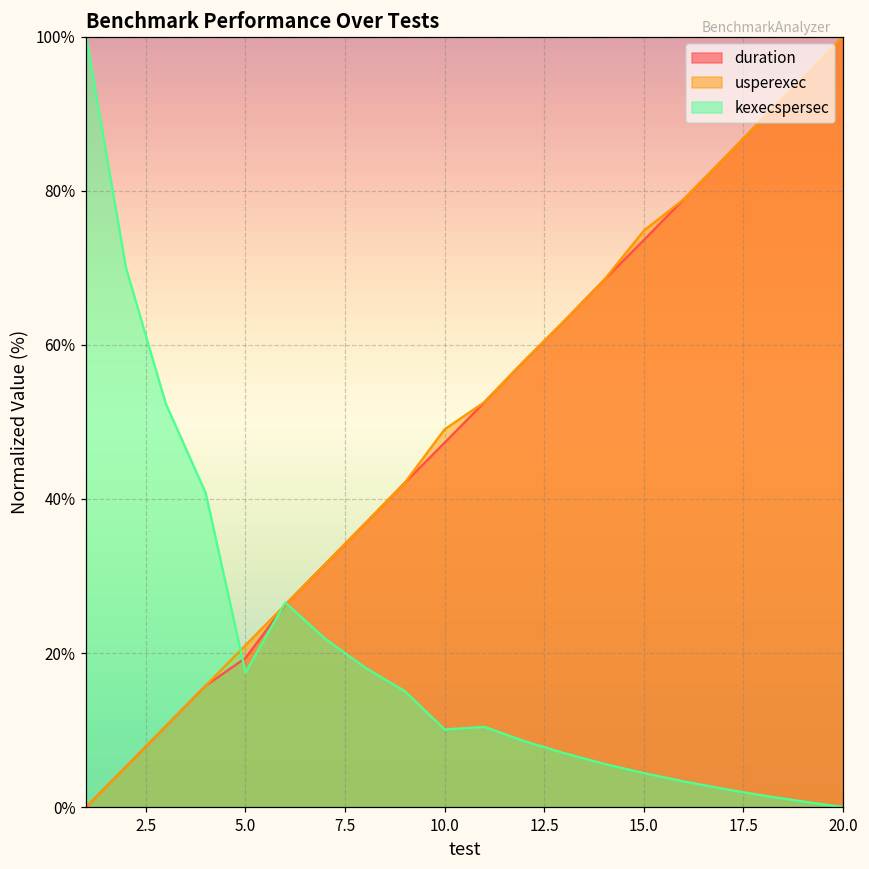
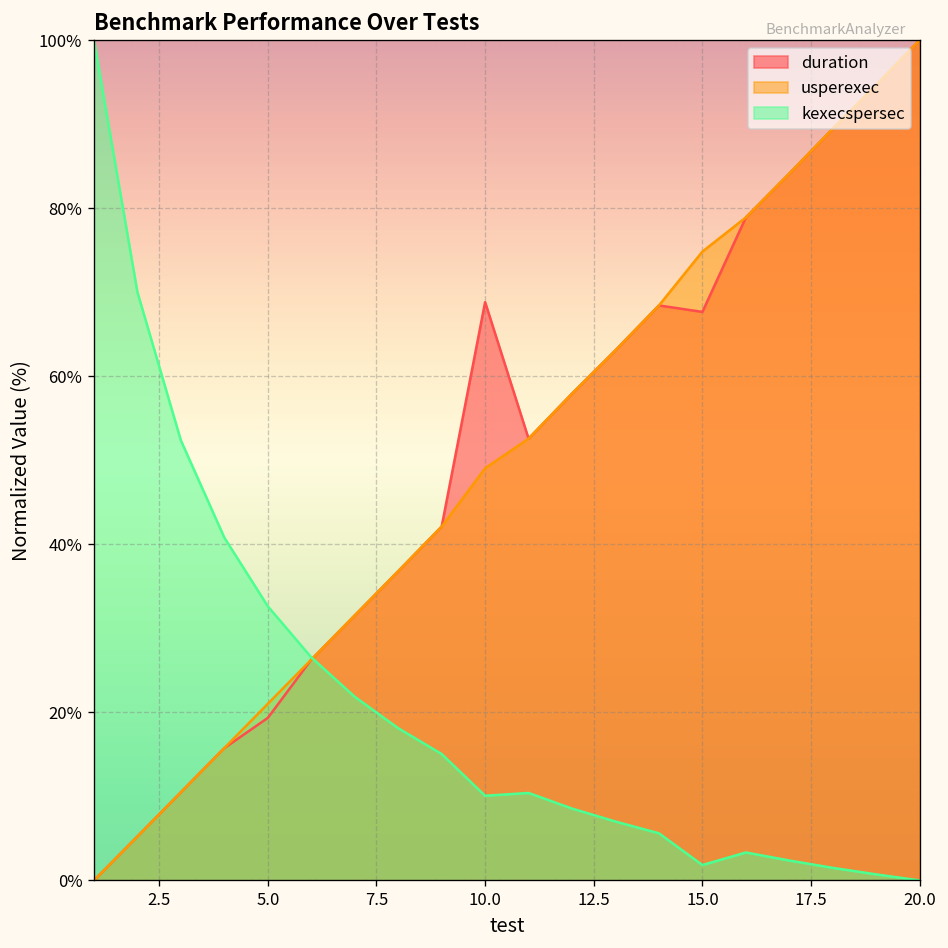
kexecspersec, 5.0: 17% -> 33%
duration, 10.0: 47% -> 69%
duration, 15.0: 74% -> 68%
kexecspersec, 15.0: 4% -> 2%
